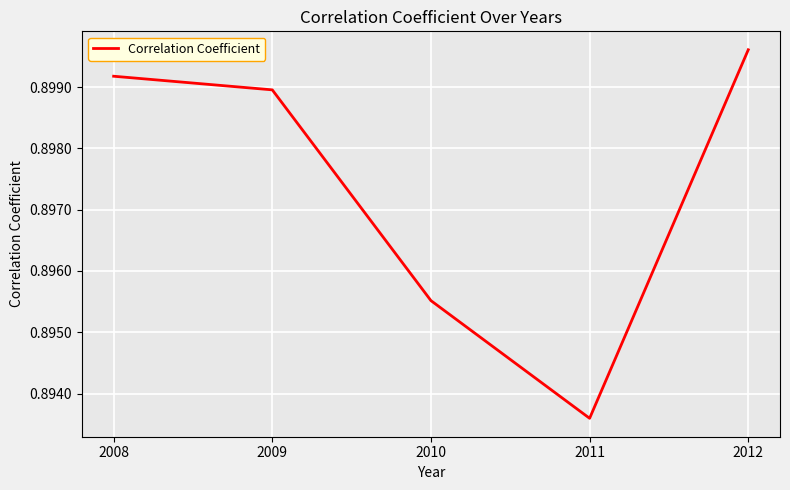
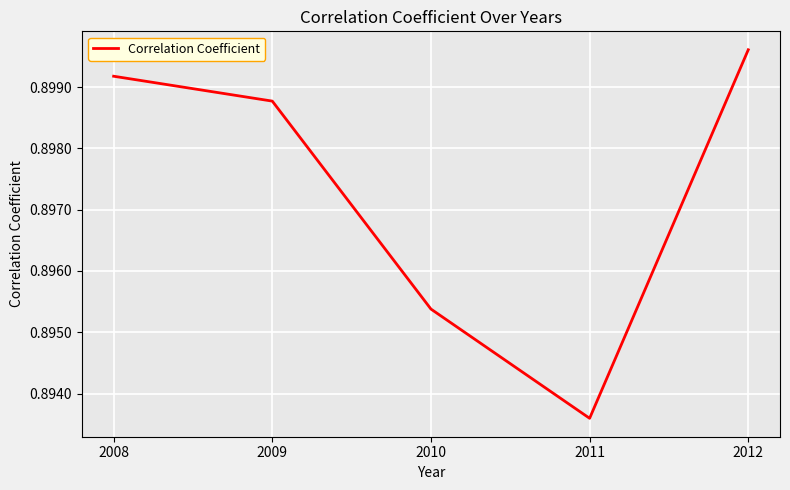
2009: 0.8990 -> 0.8988
2010: 0.8955 -> 0.8954
